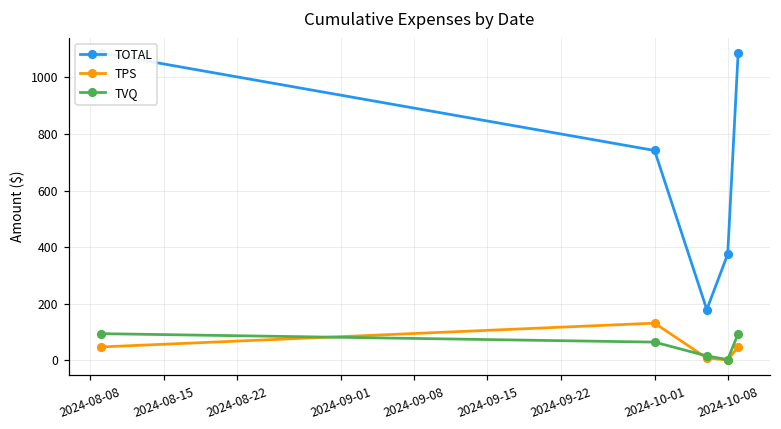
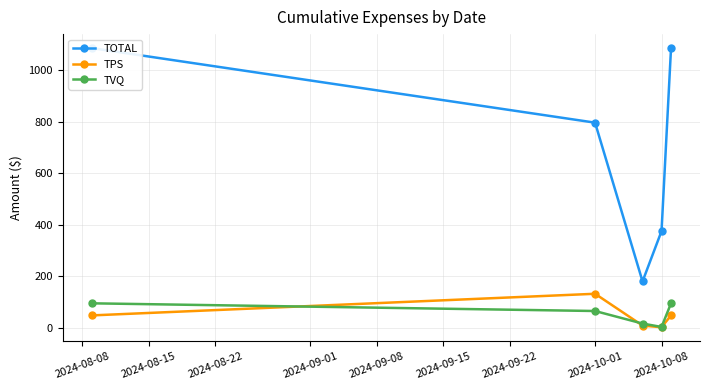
TOTAL, 2024-10-01: 740 -> 800
